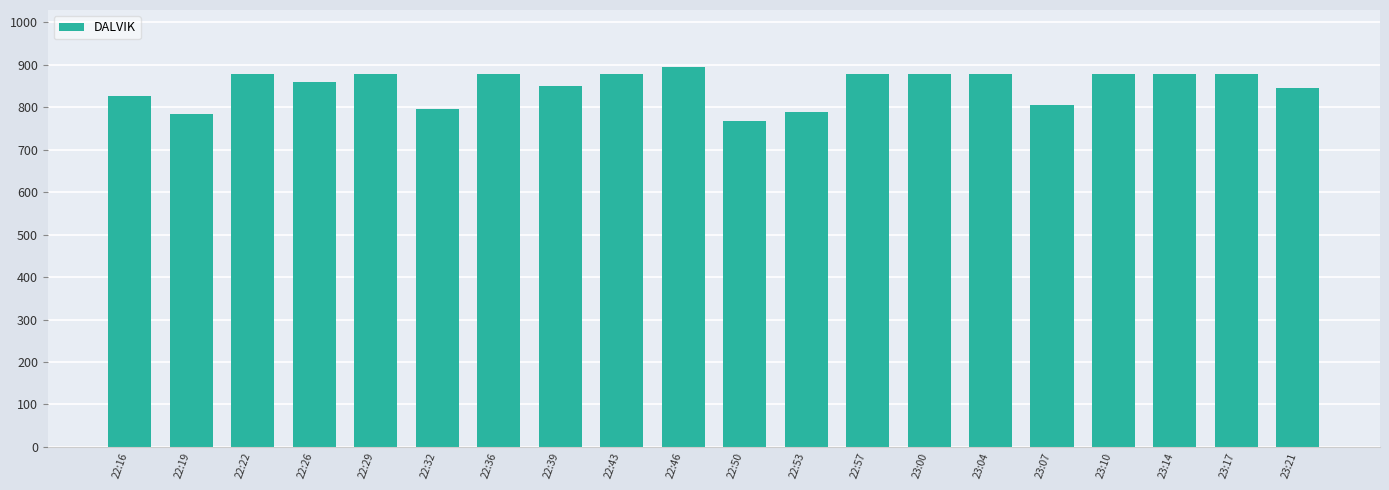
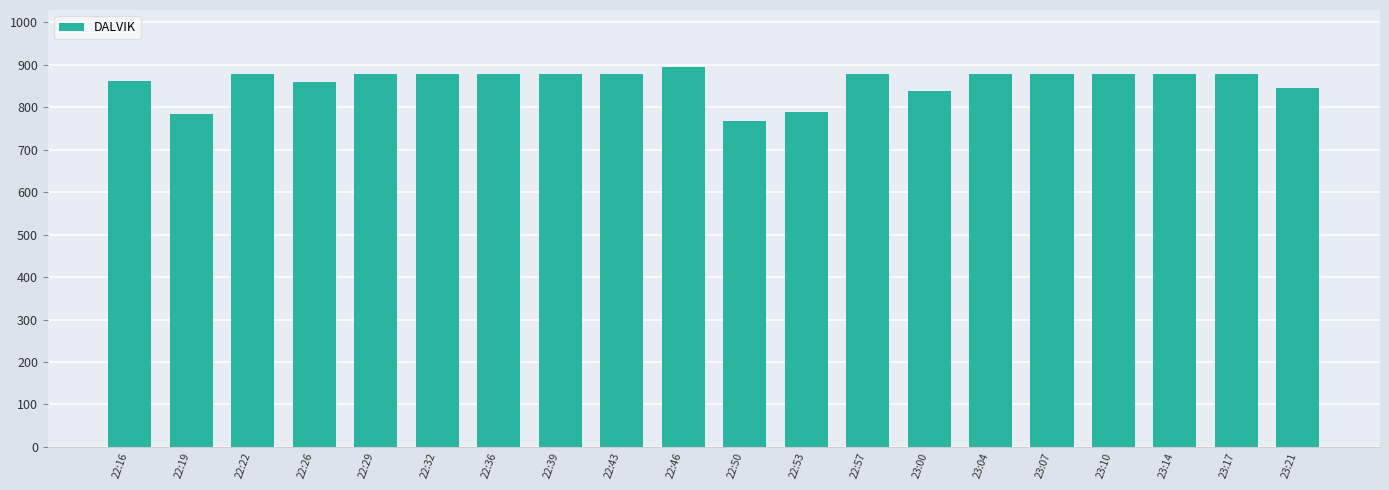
22:16: 830 -> 860
22:32: 800 -> 880
22:39: 850 -> 880
23:00: 880 -> 840
23:07: 810 -> 880
